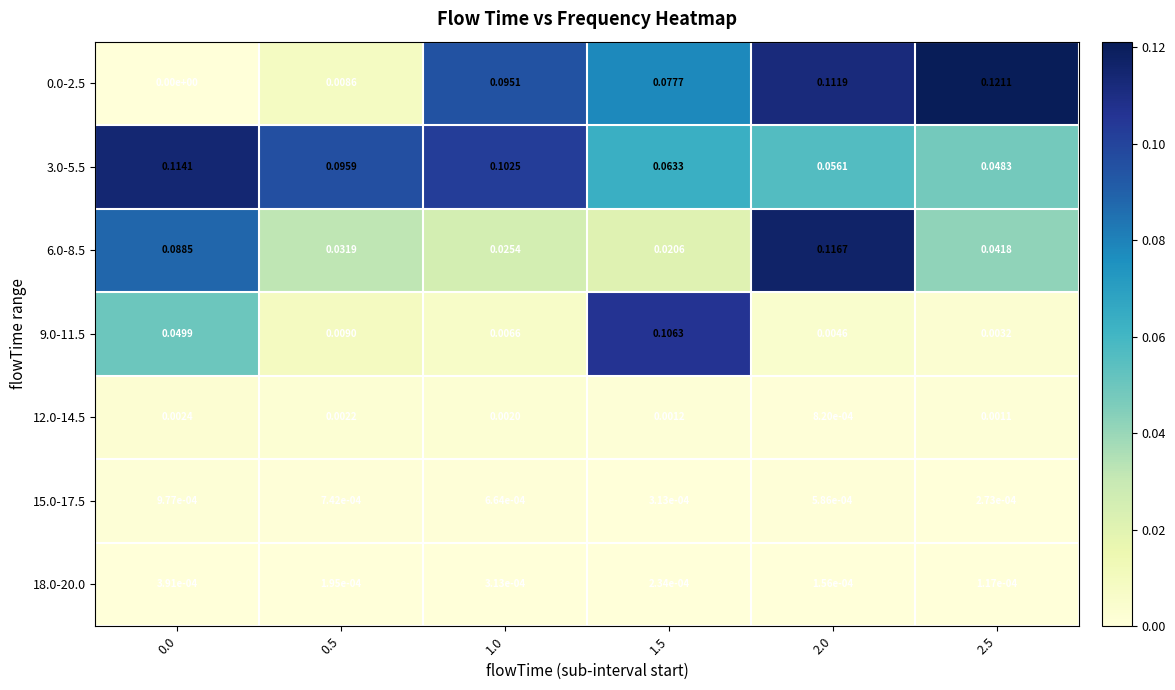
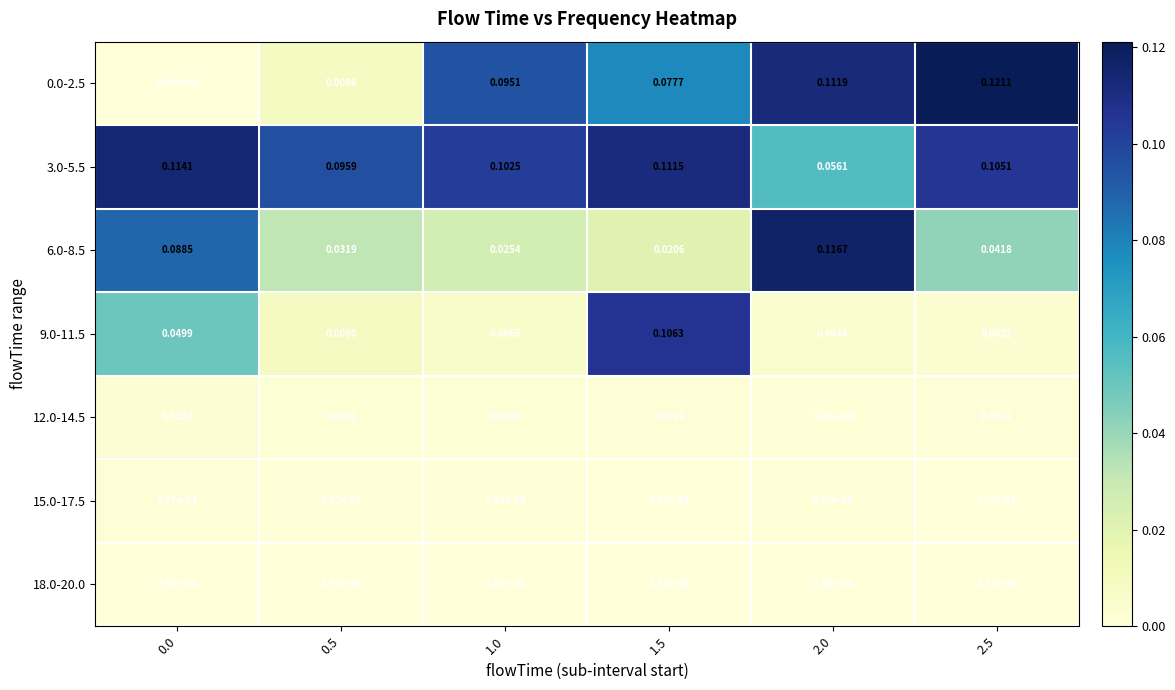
3.0-5.5, 1.5: 0.0633 -> 0.1115
3.0-5.5, 2.5: 0.0483 -> 0.1051
